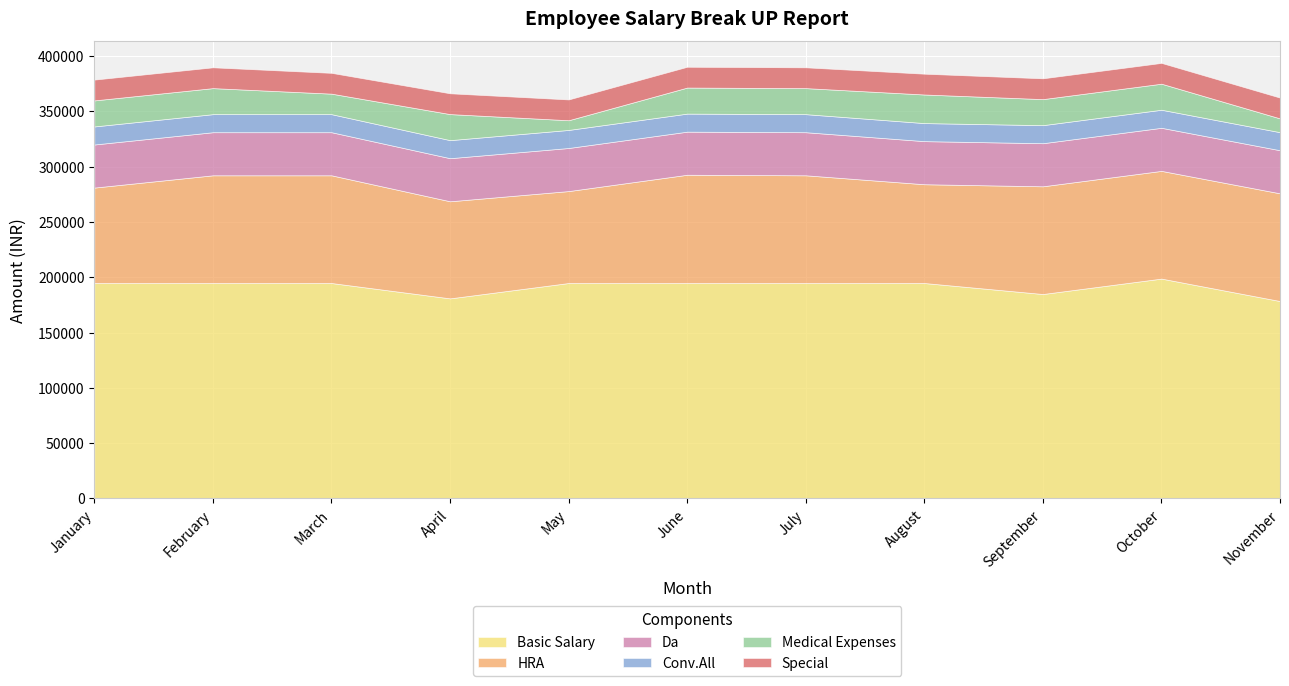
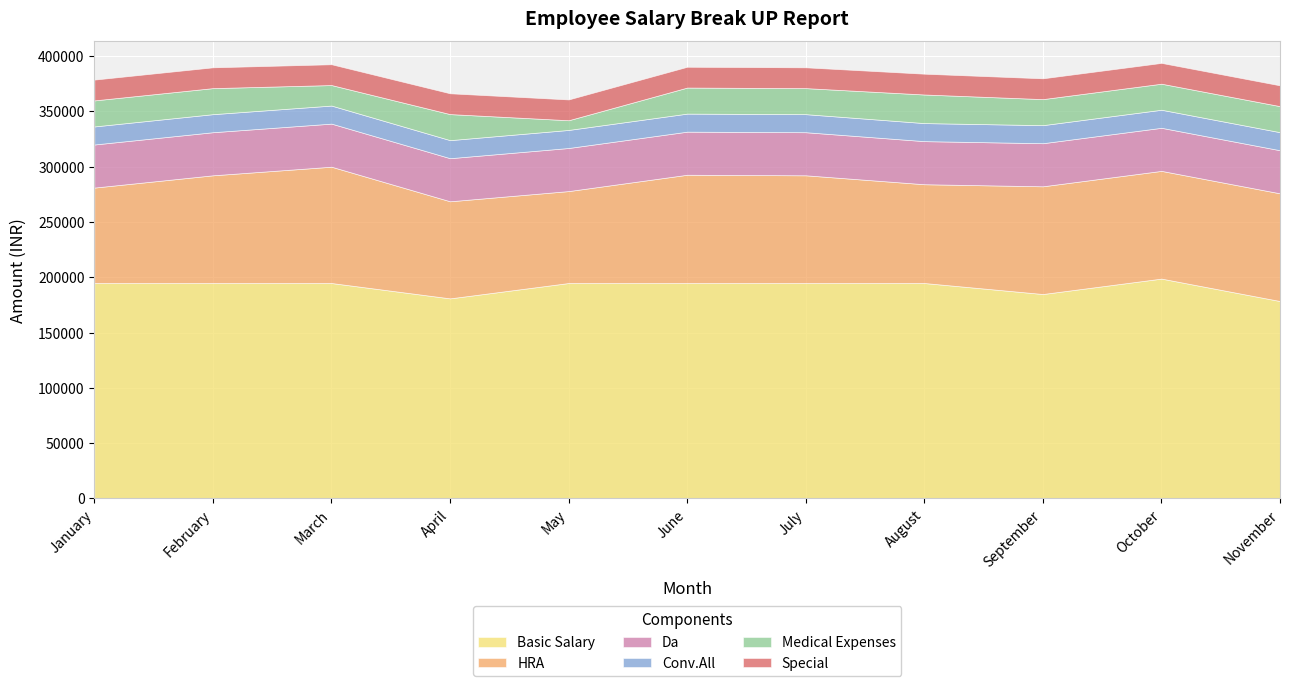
HRA, March: 97000 -> 105000
Medical Expenses, November: 12000 -> 24000
